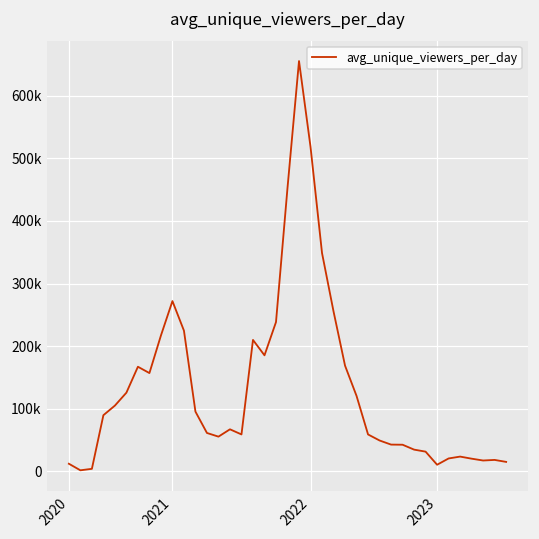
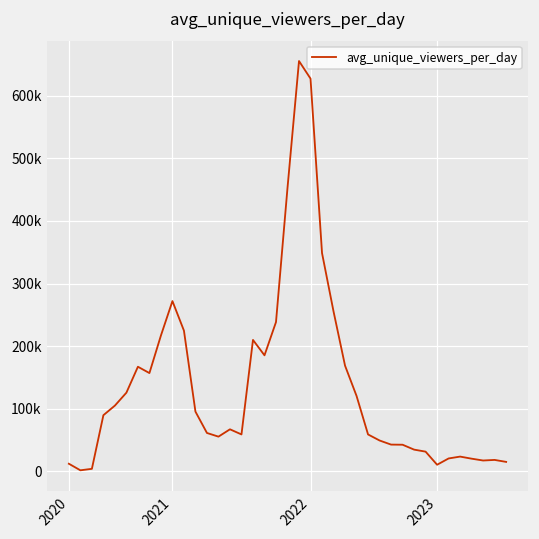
2022: 520000 -> 630000
